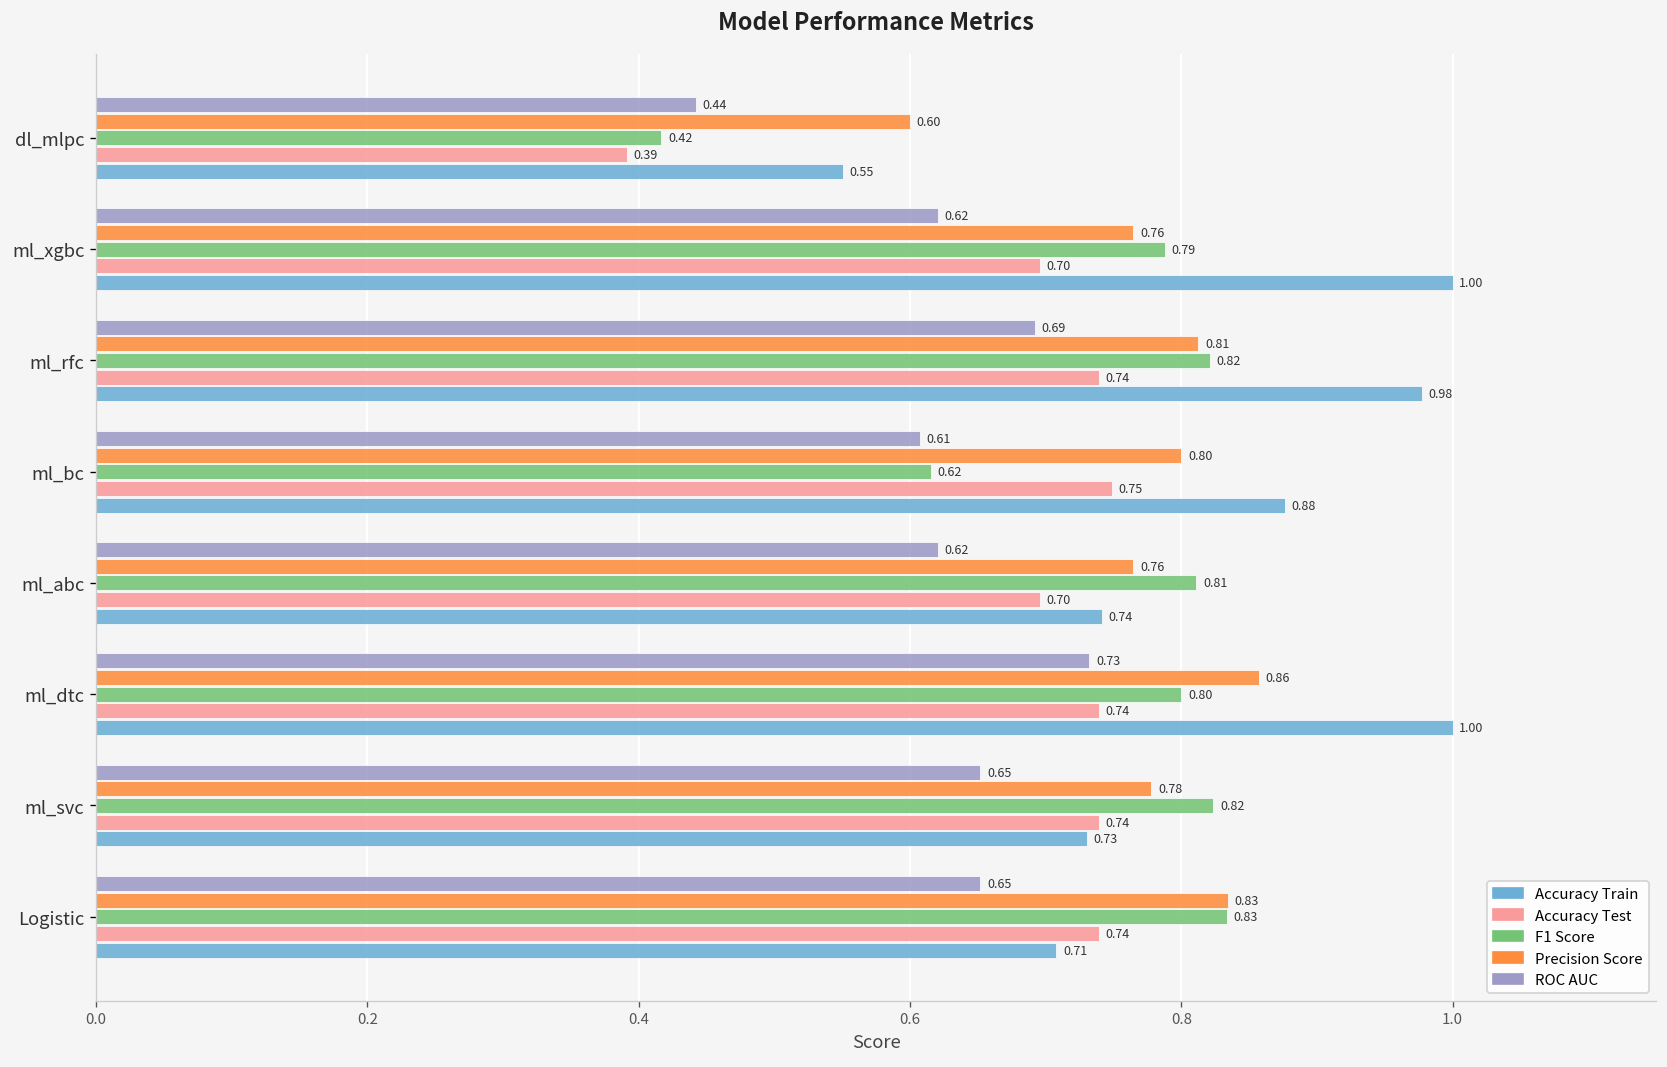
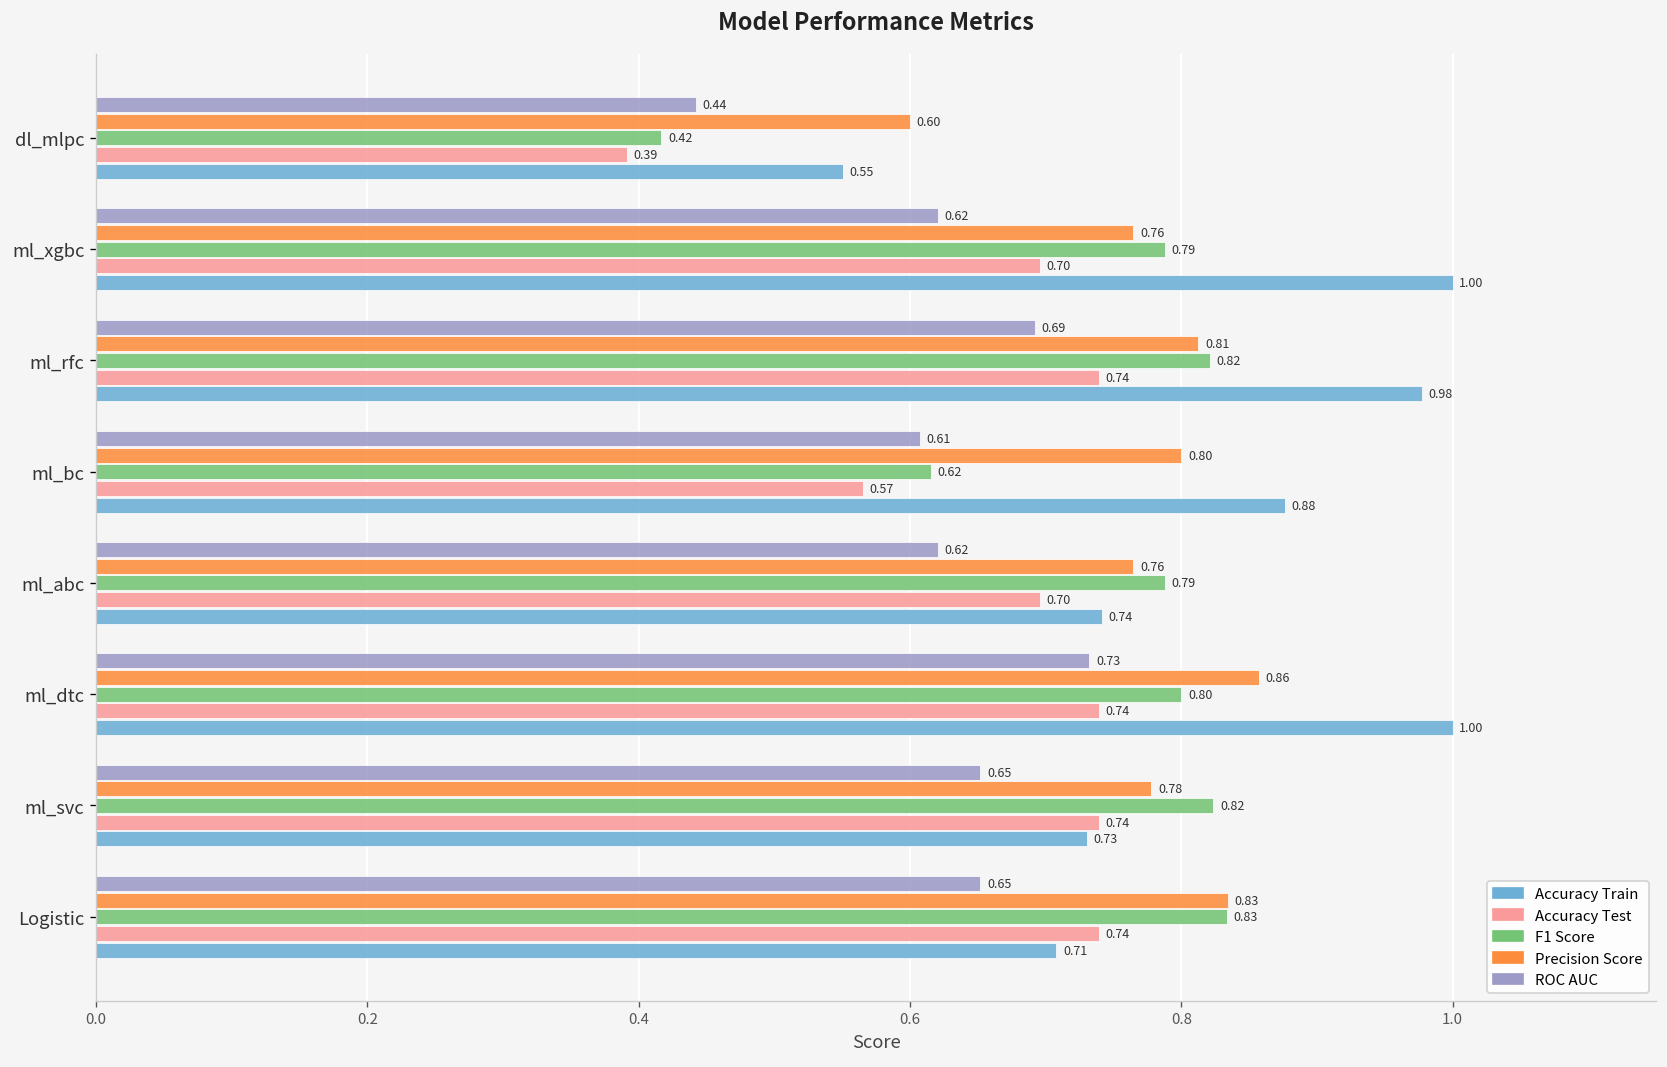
Accuracy Test, ml_bc: 0.75 -> 0.57
F1 Score, ml_abc: 0.81 -> 0.79
